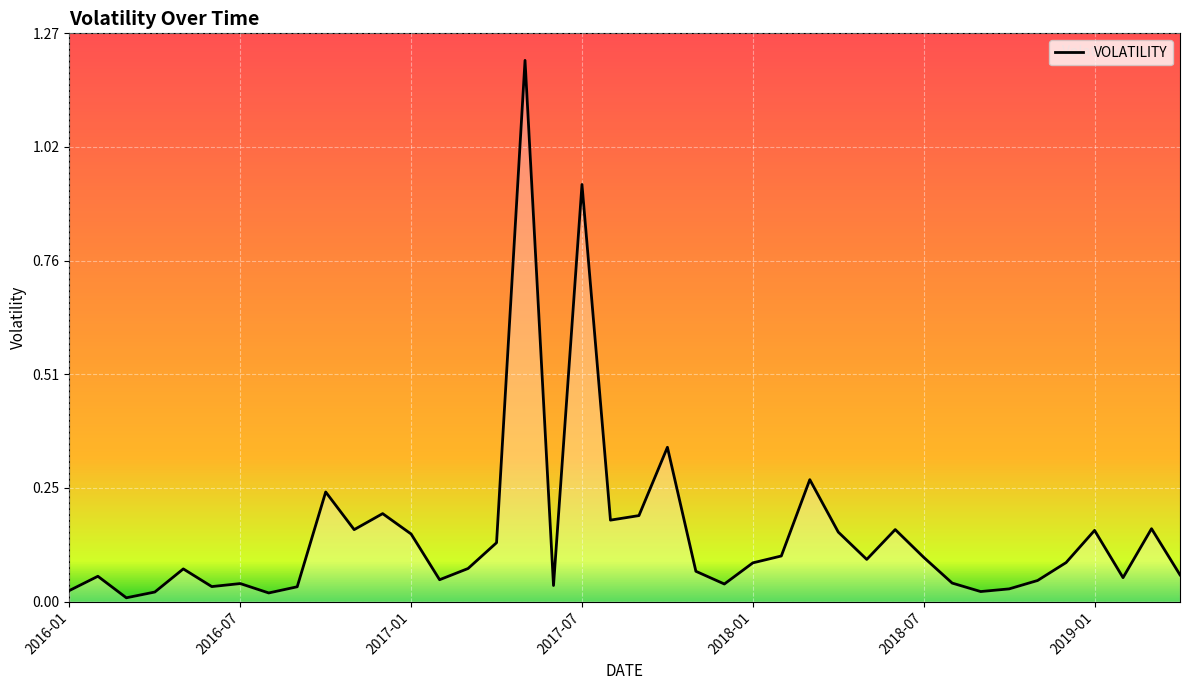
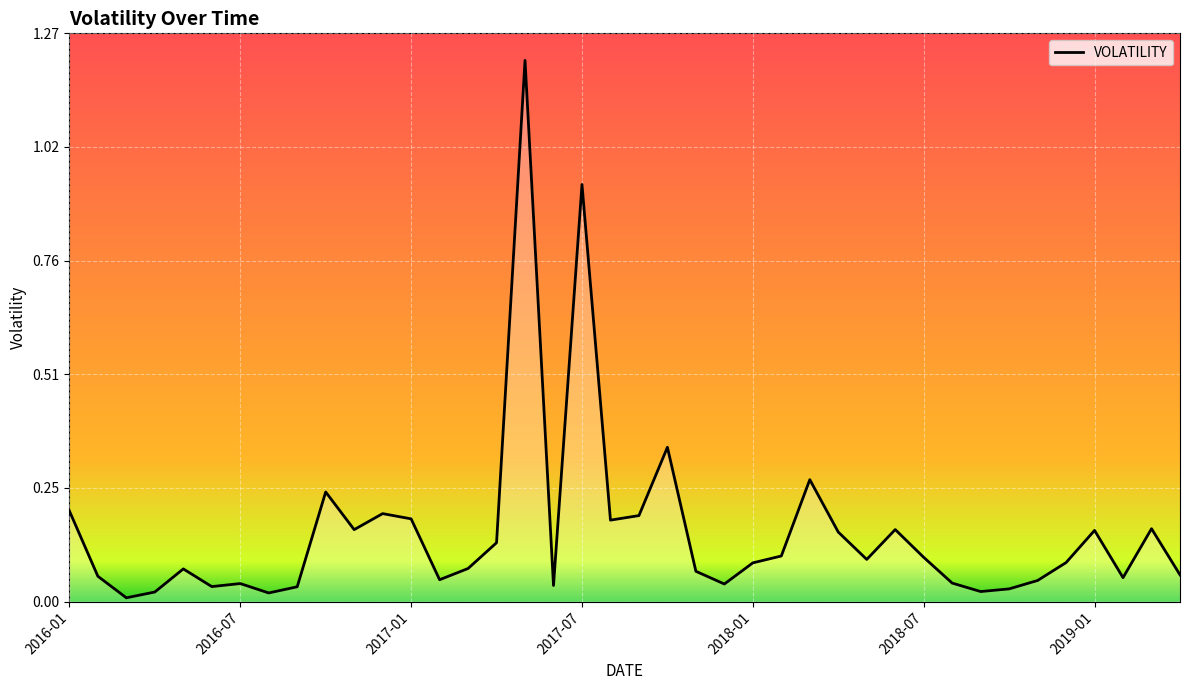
2016-01: 0.02 -> 0.20
2017-01: 0.15 -> 0.18
